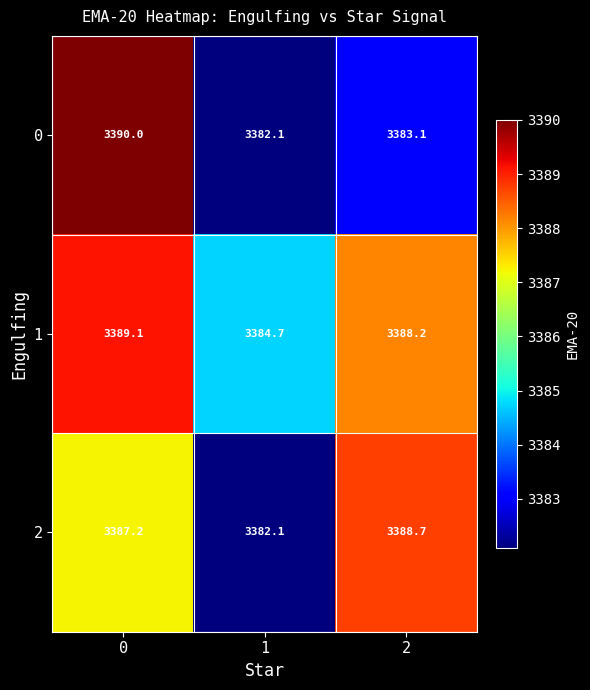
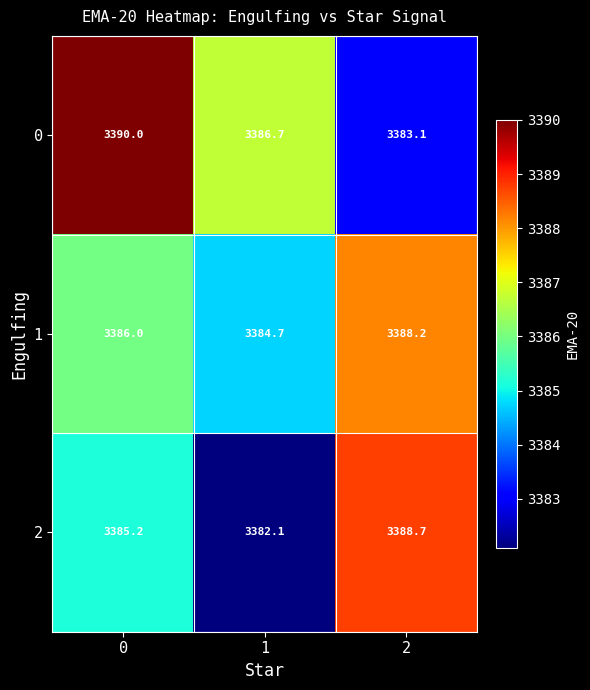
0, 1: 3382.1 -> 3386.7
1, 0: 3389.1 -> 3386.0
2, 0: 3387.2 -> 3385.2
